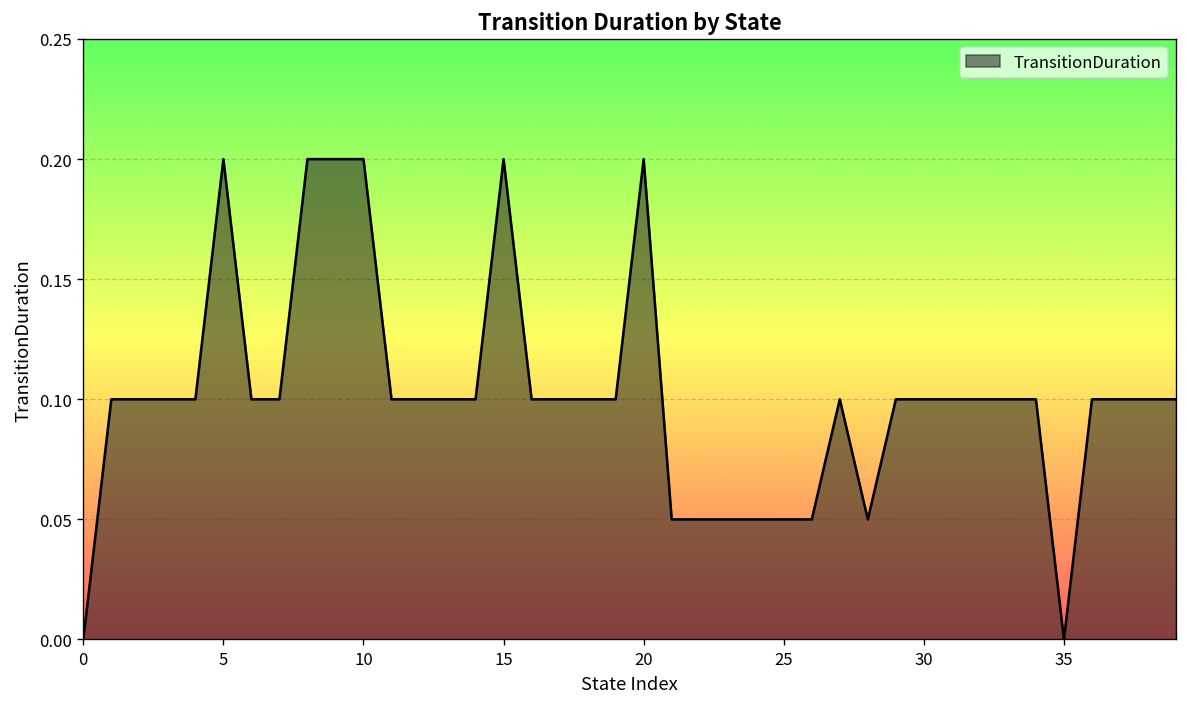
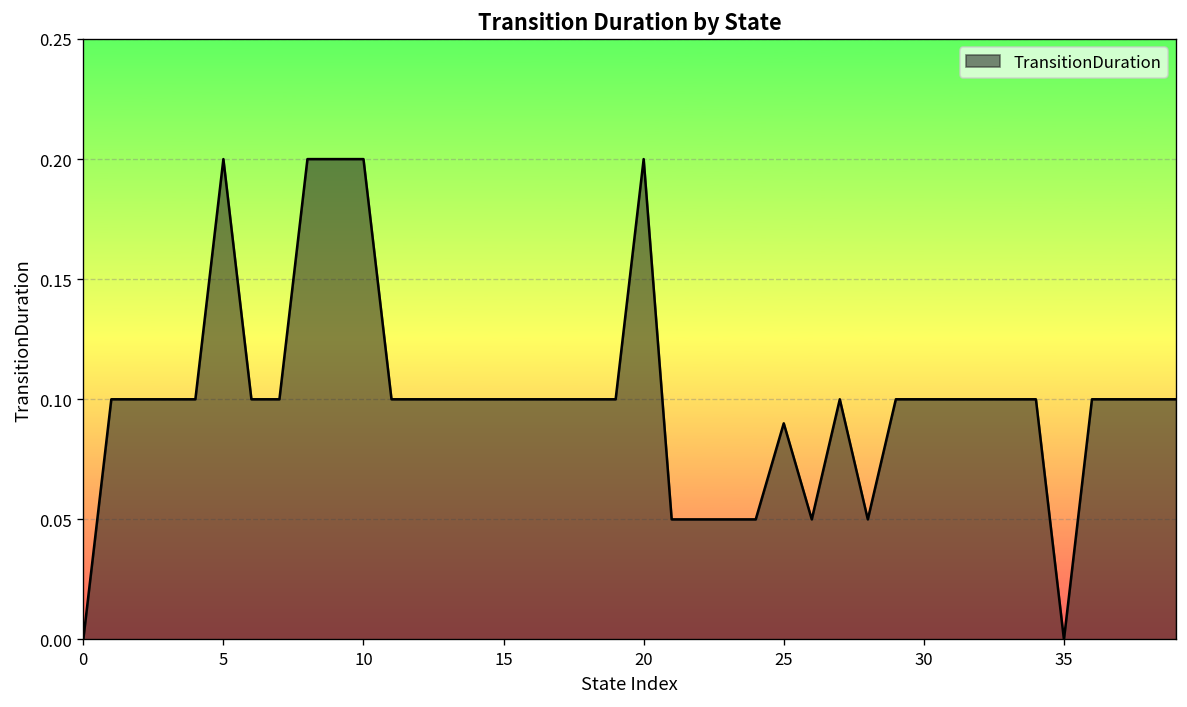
15: 0.2 -> 0.1
25: 0.05 -> 0.09
